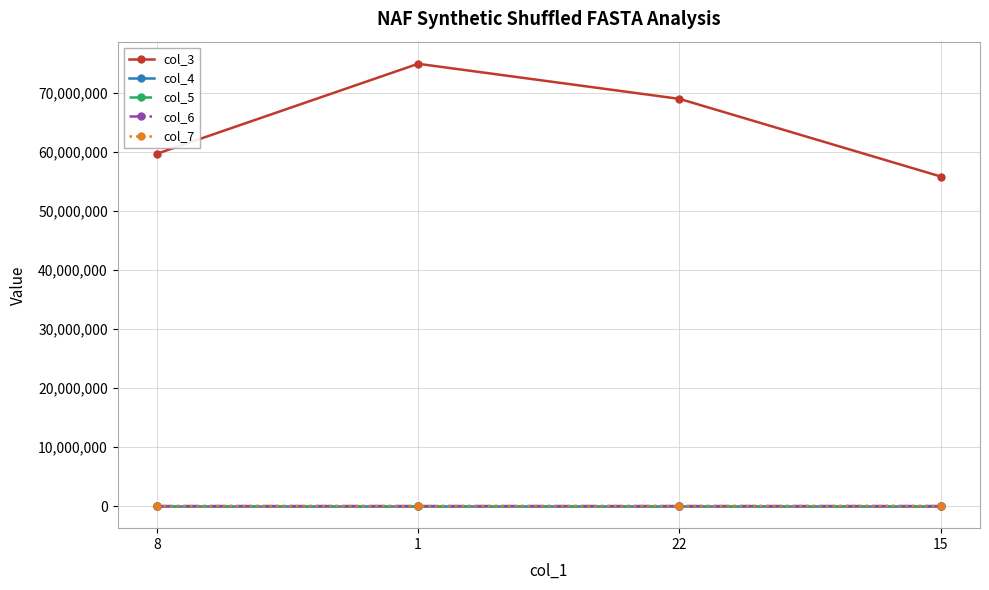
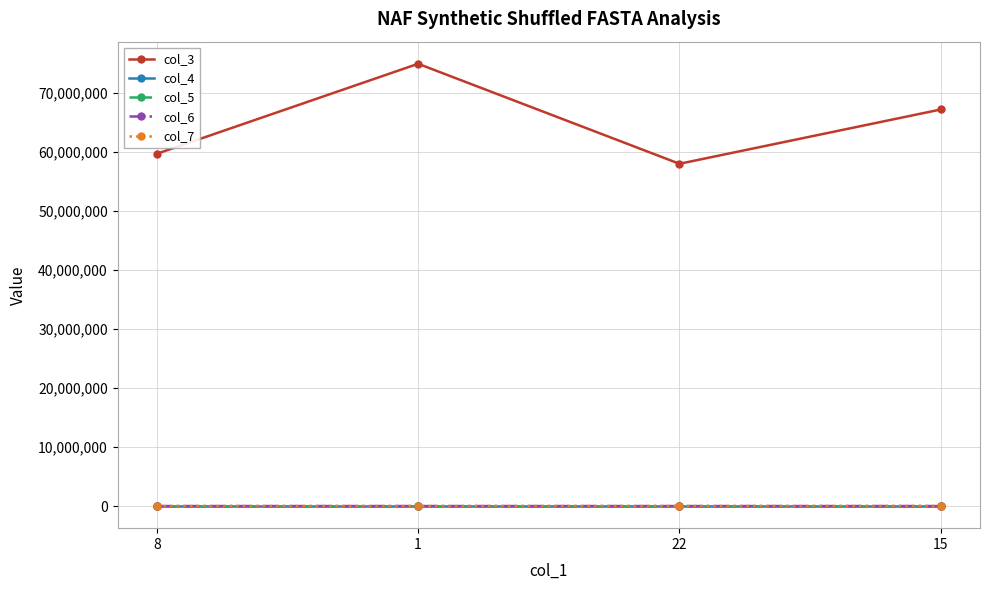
col_3, 22: 69,000,000 -> 58,000,000
col_3, 15: 56,000,000 -> 67,000,000
